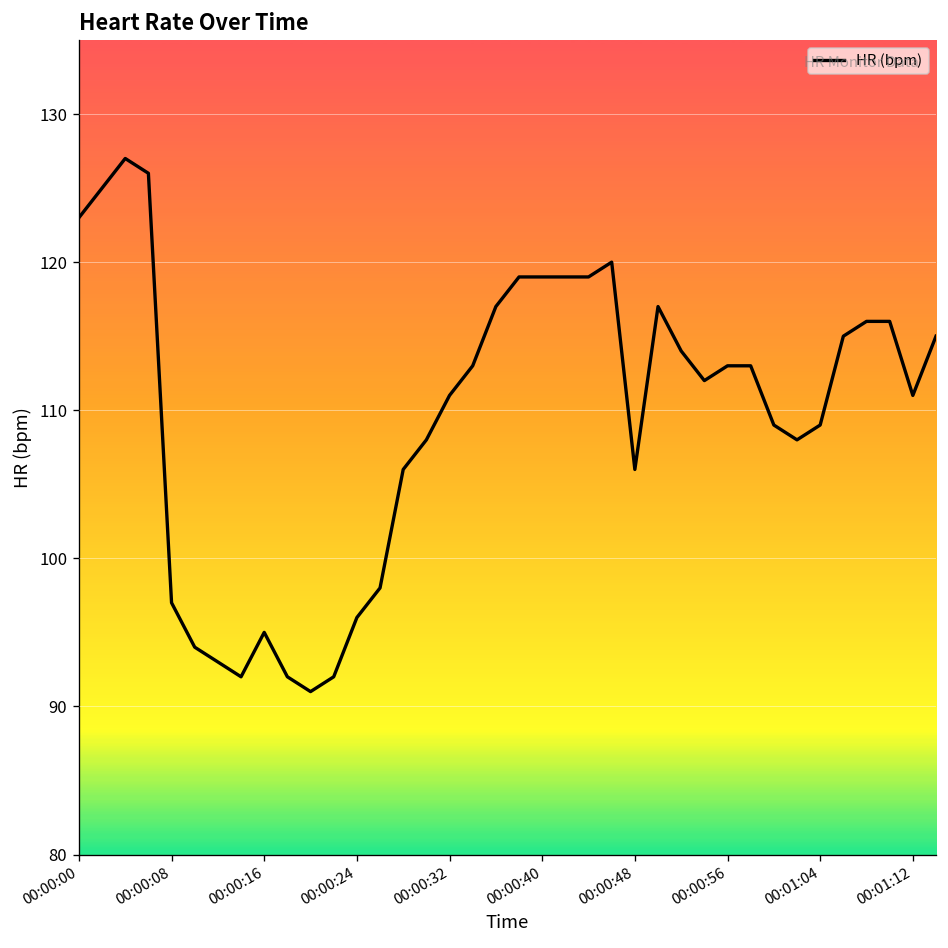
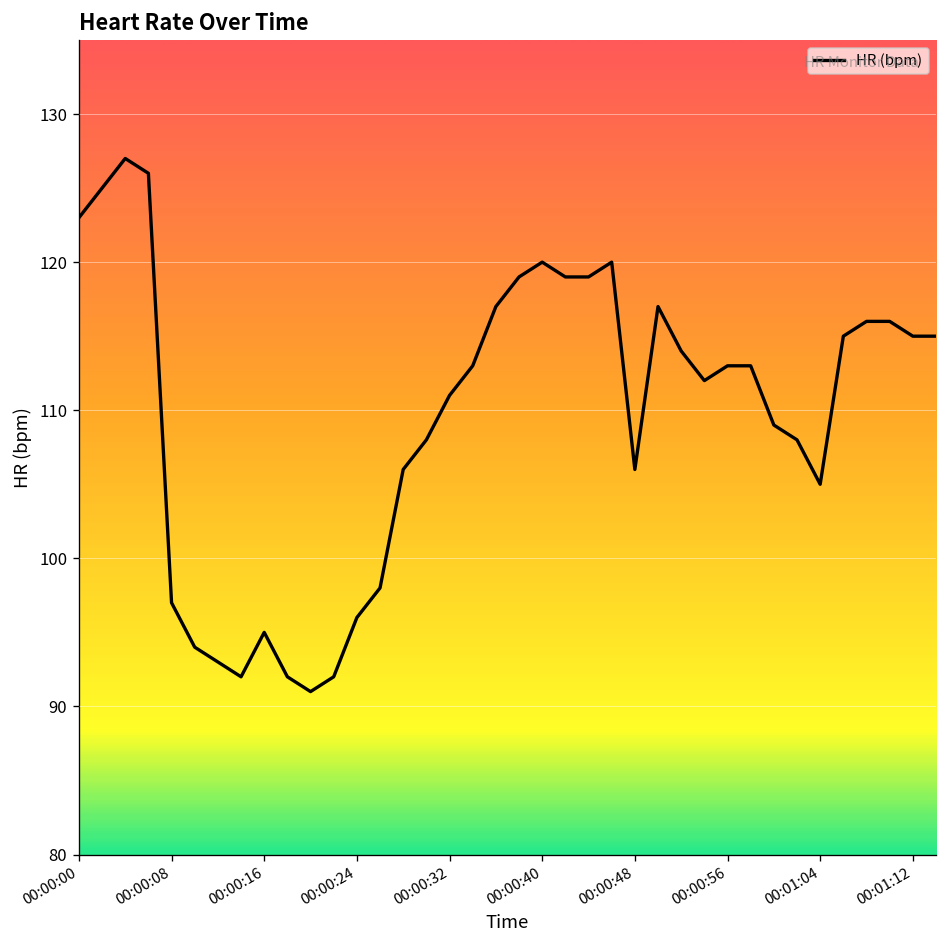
00:00:40: 119 -> 120
00:01:04: 109 -> 105
00:01:12: 111 -> 115
